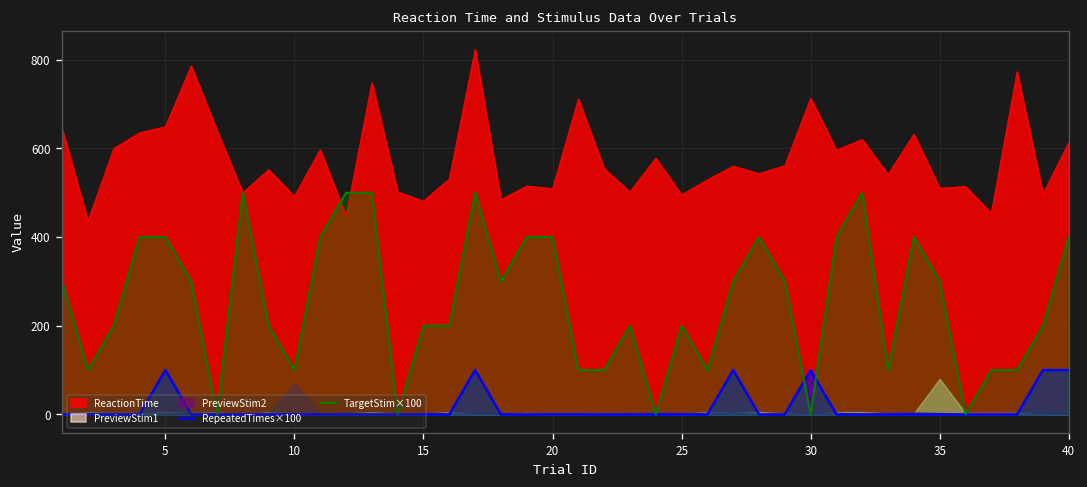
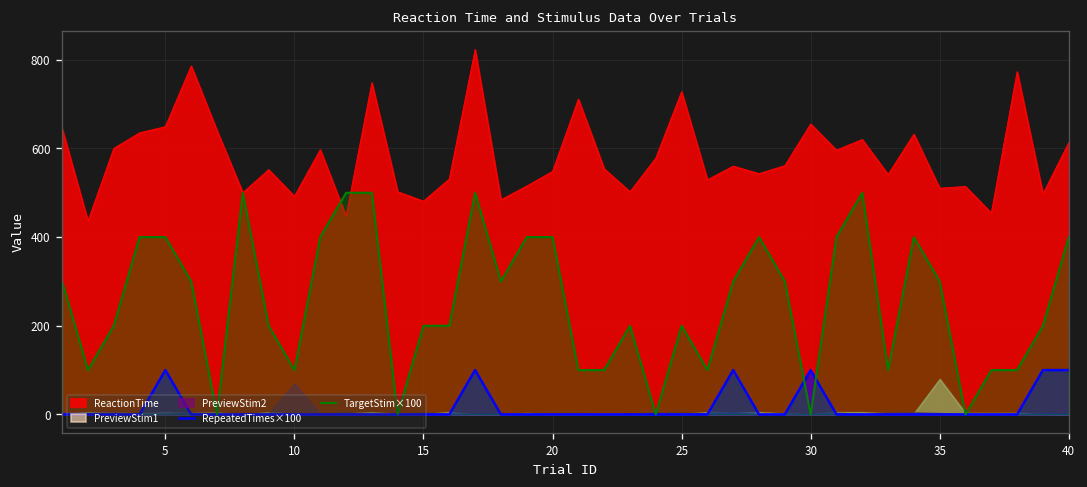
ReactionTime, 20: 510 -> 550
ReactionTime, 25: 500 -> 730
ReactionTime, 30: 710 -> 660
